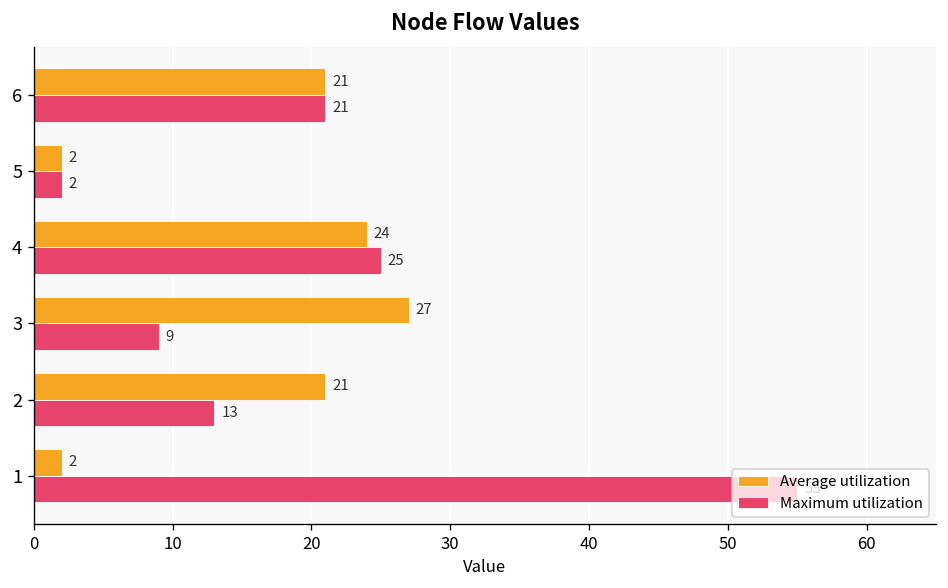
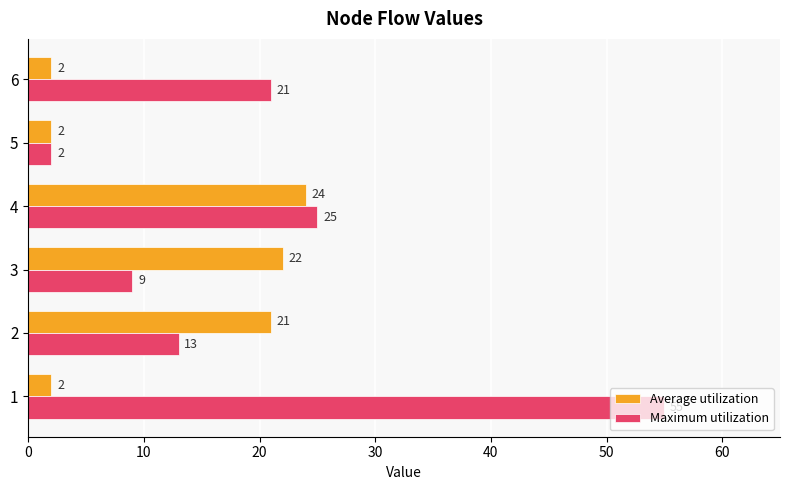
Average utilization, 6: 21 -> 2
Average utilization, 3: 27 -> 22
